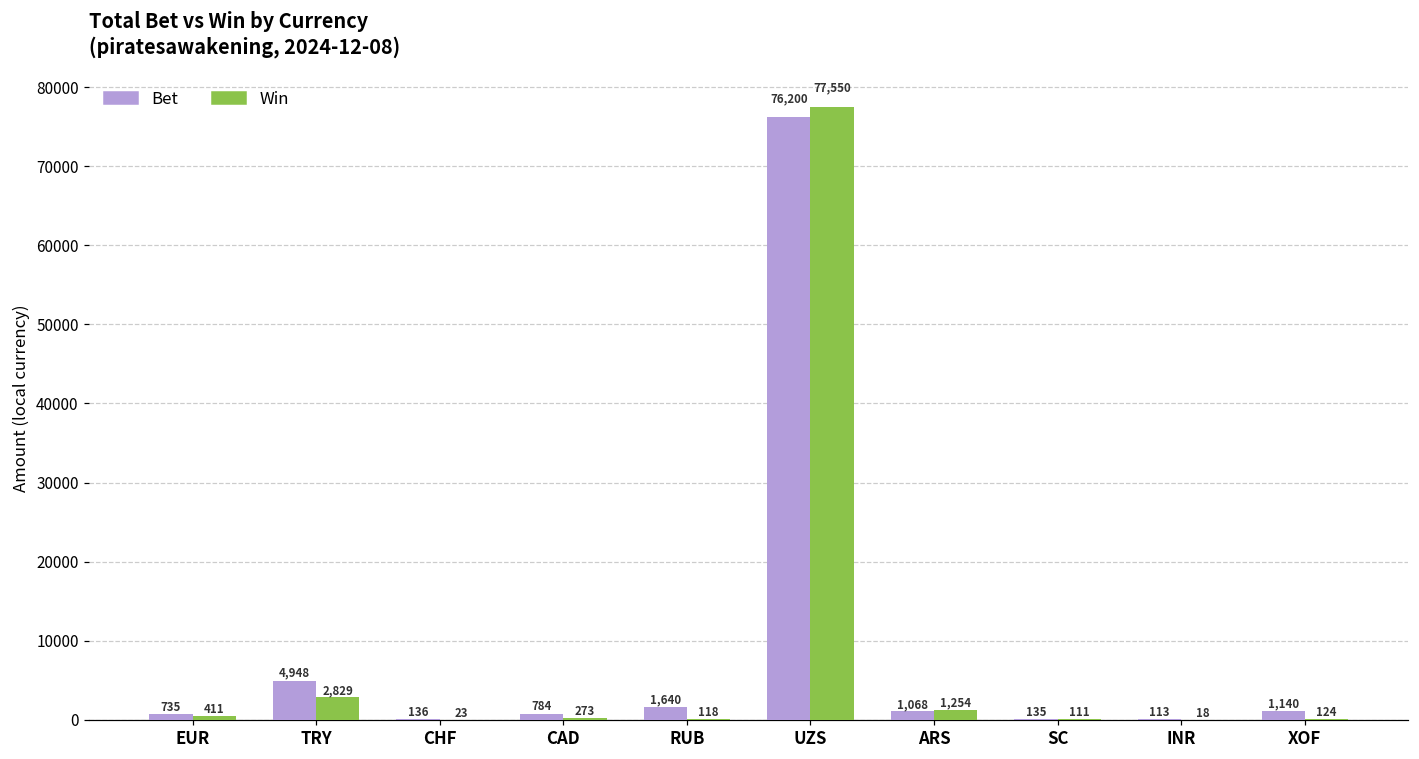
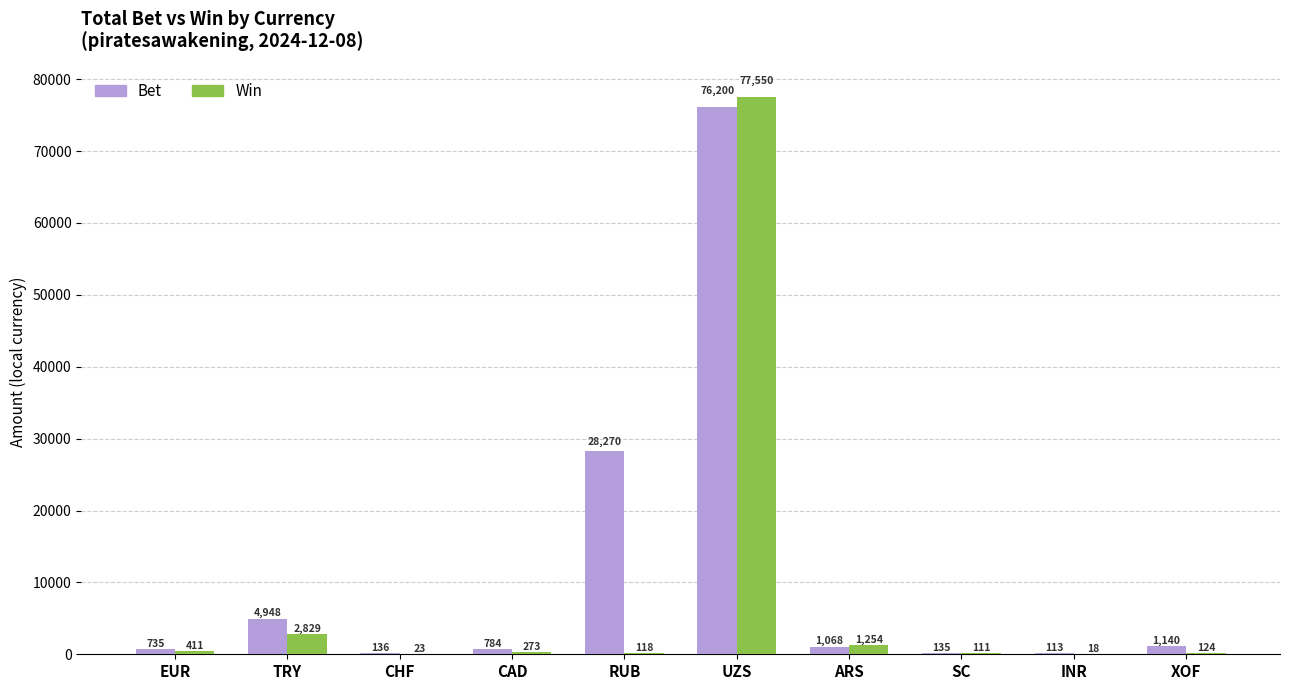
Bet, RUB: 1,640 -> 28,270
